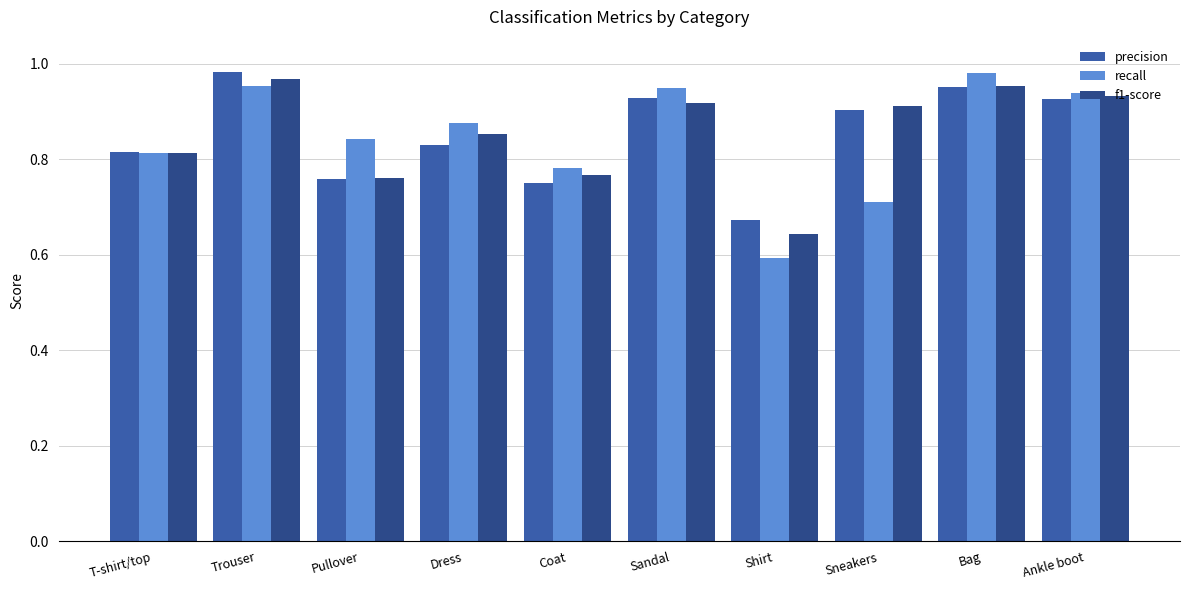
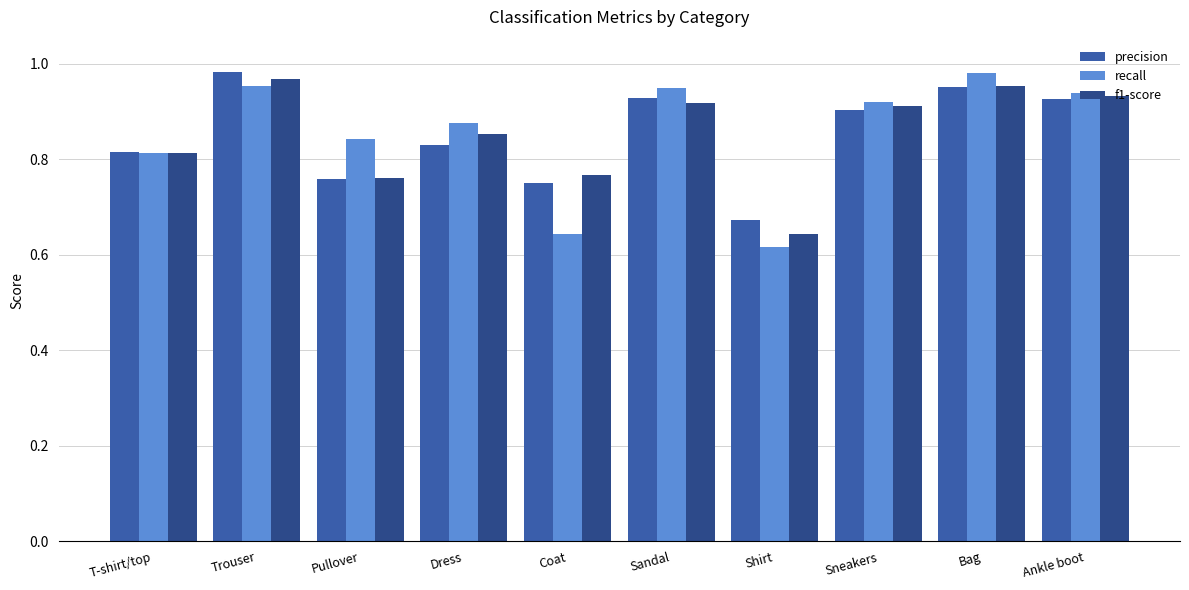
recall, Coat: 0.78 -> 0.64
recall, Shirt: 0.59 -> 0.62
recall, Sneakers: 0.71 -> 0.92
